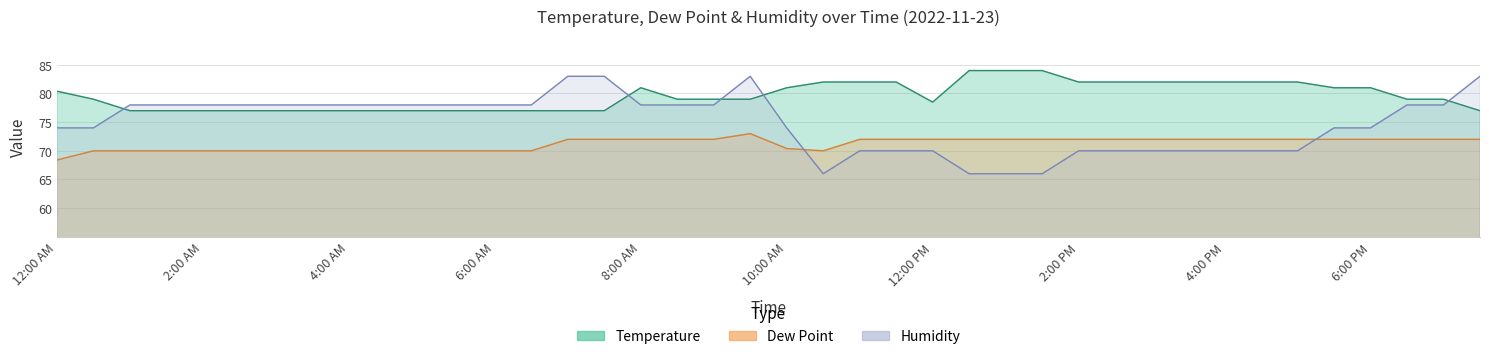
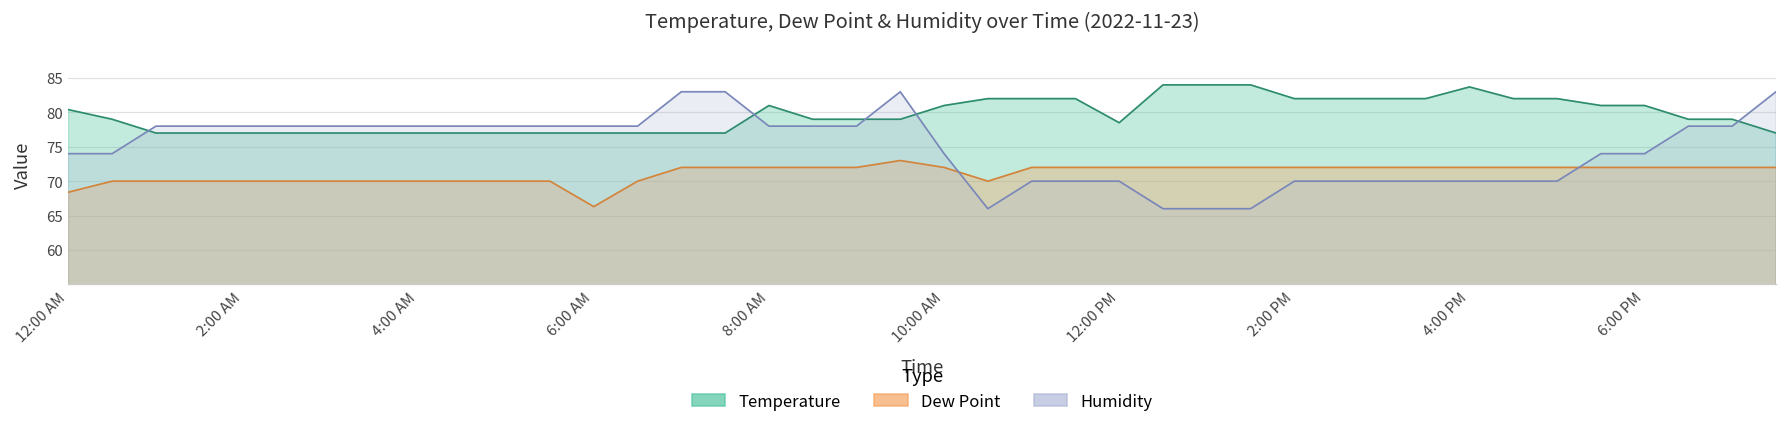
Dew Point, 6:00 AM: 70 -> 66
Dew Point, 10:00 AM: 70 -> 72
Temperature, 4:00 PM: 82 -> 84
